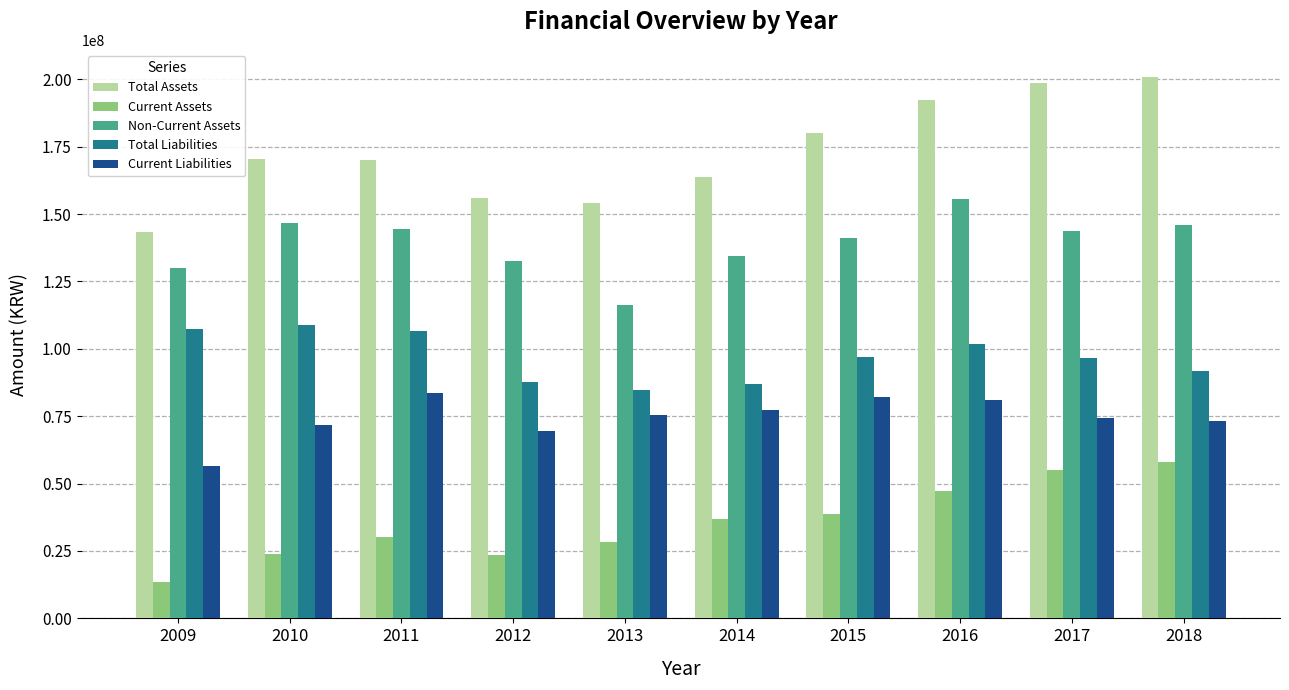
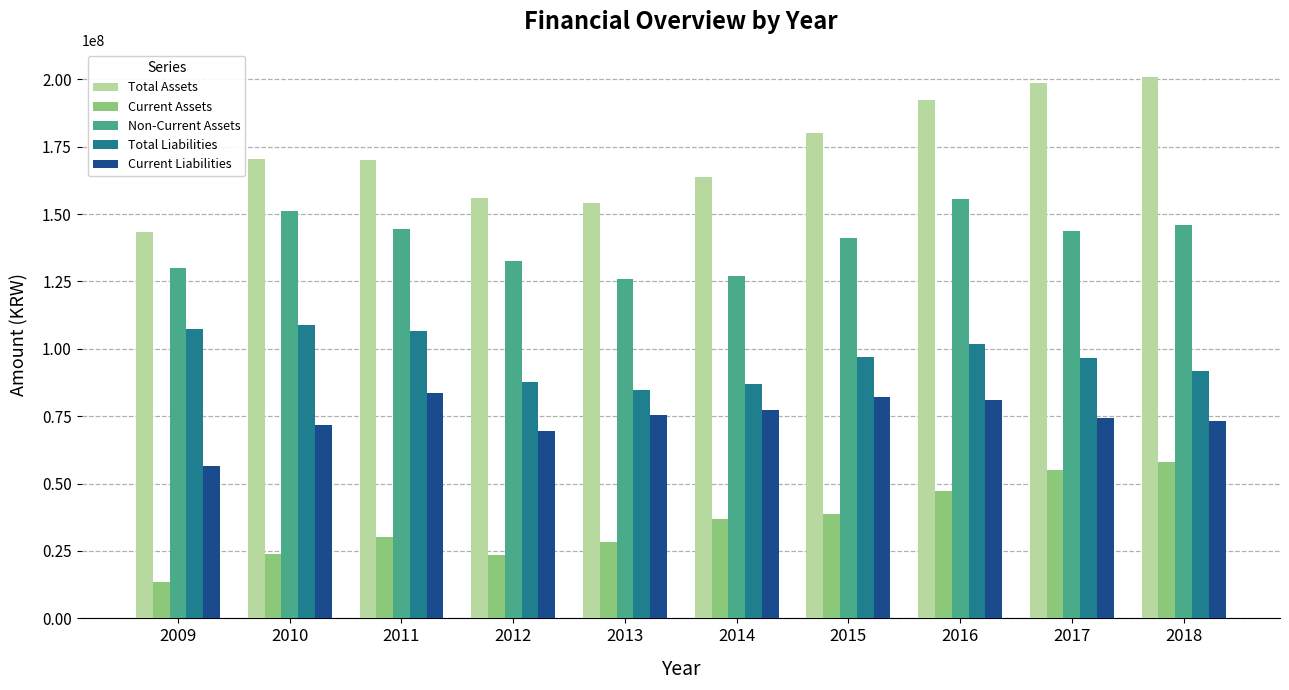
Non-Current Assets, 2010: 146000000 -> 151000000
Non-Current Assets, 2013: 116000000 -> 126000000
Non-Current Assets, 2014: 134000000 -> 127000000
